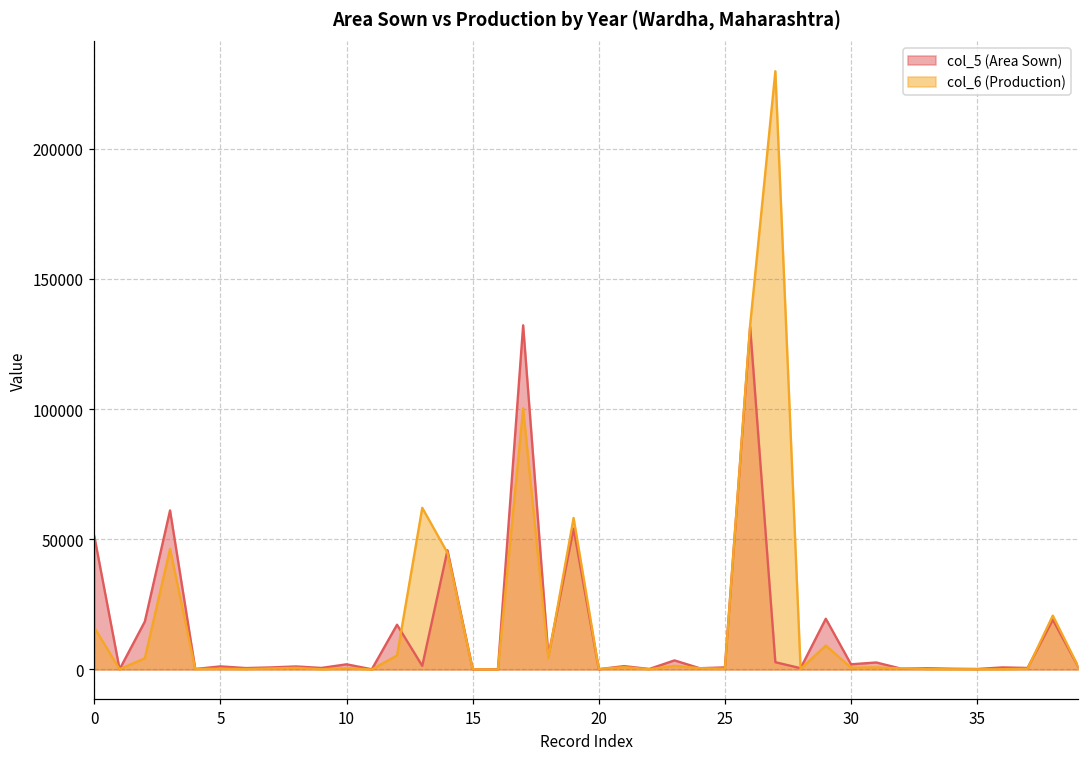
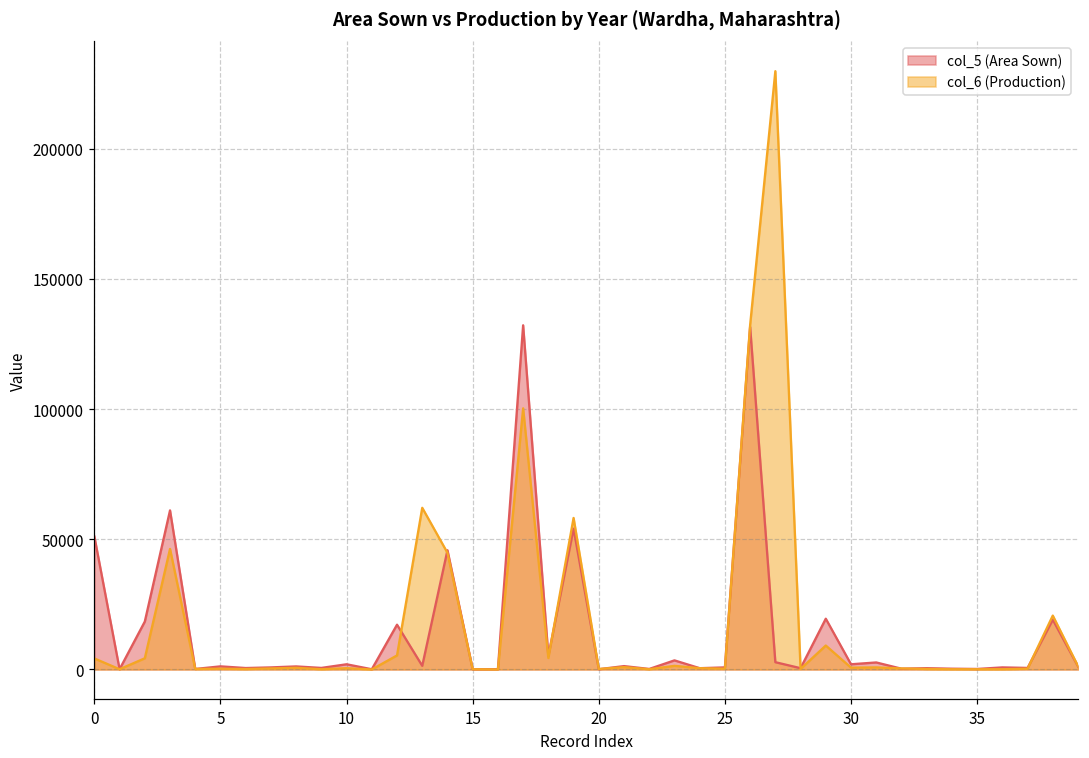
col_6 (Production), 0: 16000 -> 4000
